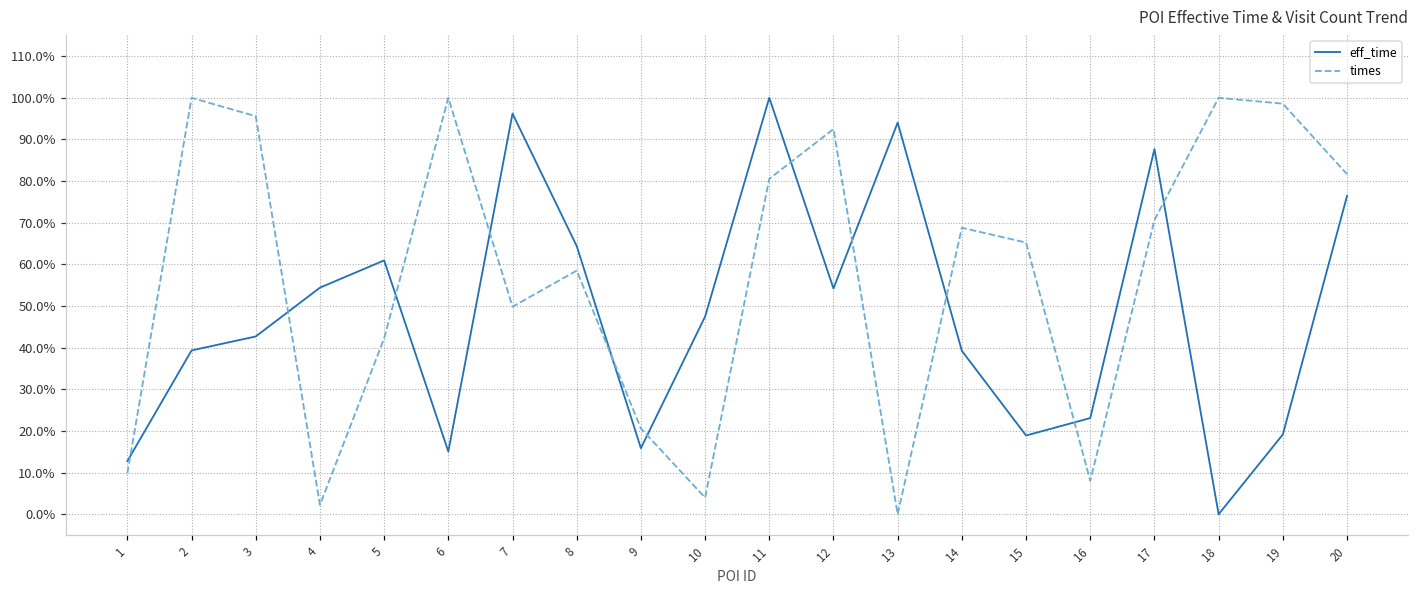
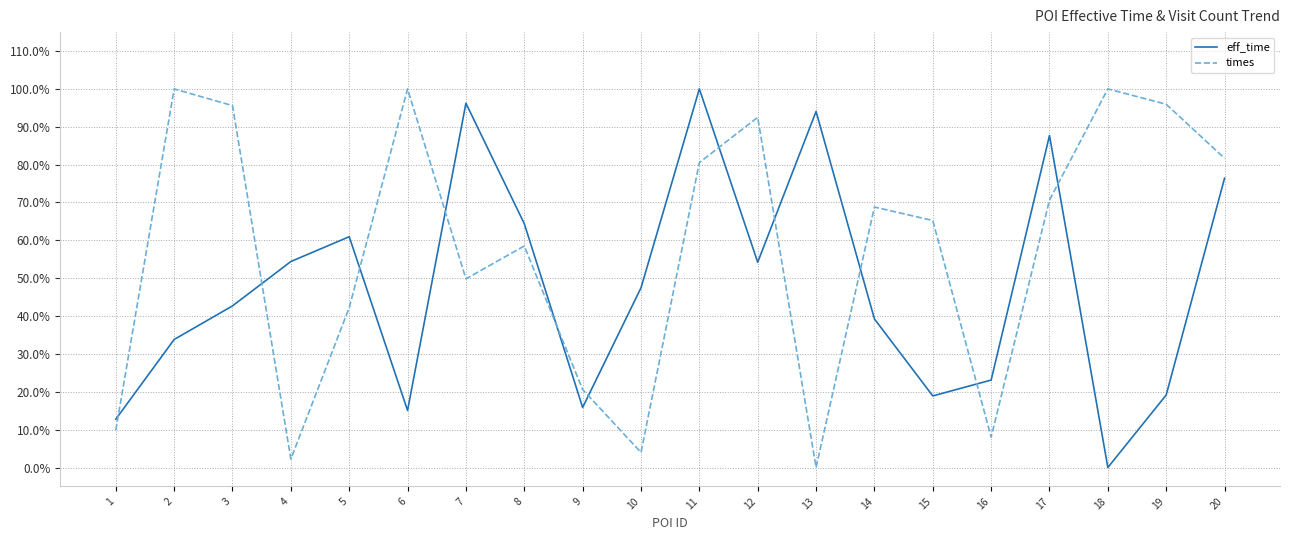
eff_time, 2: 39% -> 34%
times, 19: 99% -> 96%
